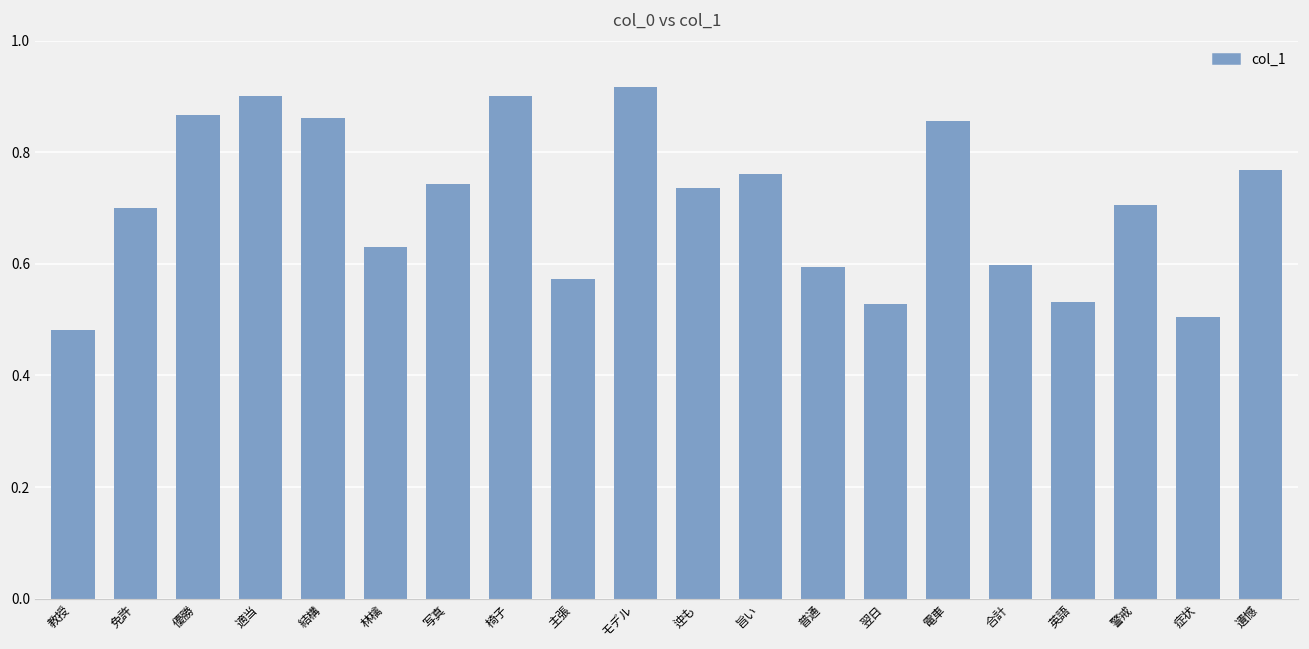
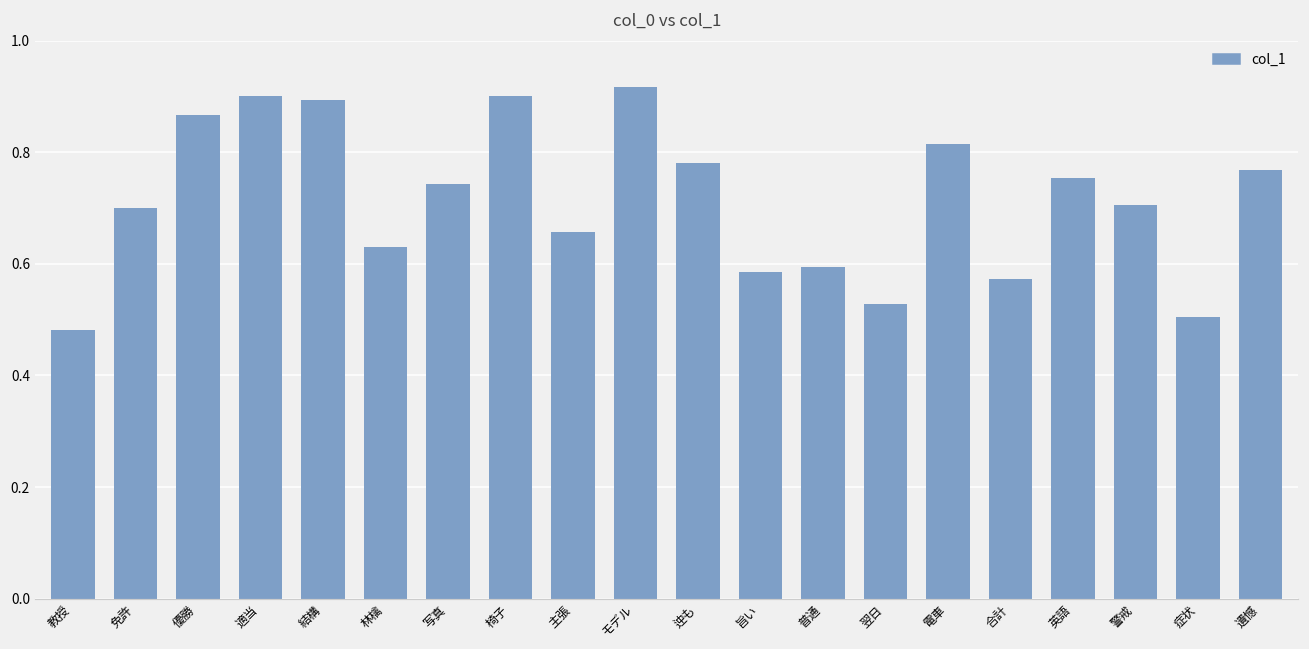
結構: 0.86 -> 0.89
主張: 0.57 -> 0.66
迚も: 0.74 -> 0.78
旨い: 0.76 -> 0.59
電車: 0.86 -> 0.81
合計: 0.60 -> 0.57
英語: 0.53 -> 0.75
